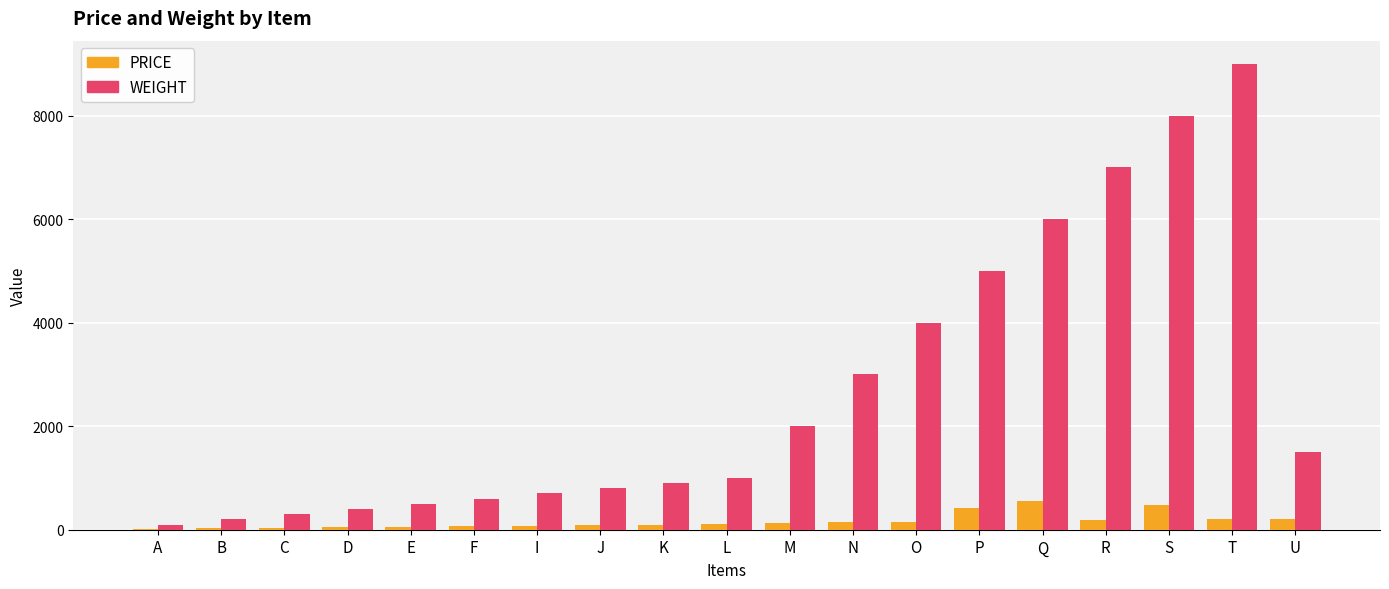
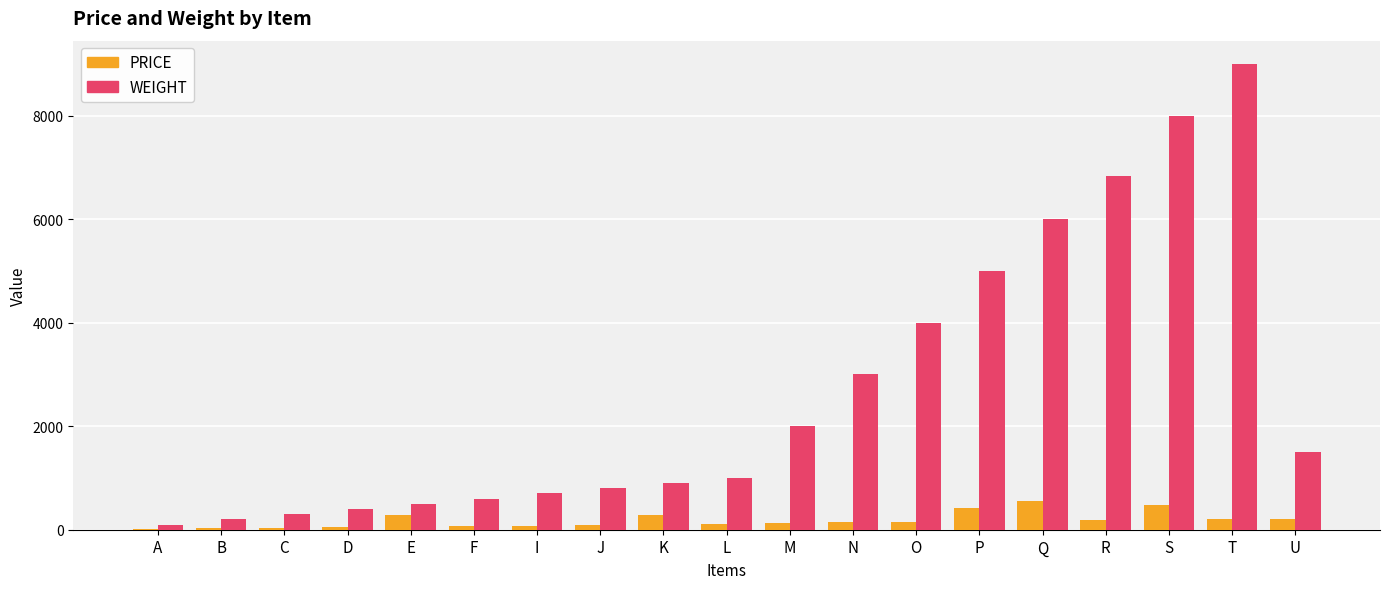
PRICE, E: 100 -> 300
PRICE, K: 100 -> 300
WEIGHT, R: 7000 -> 6800
